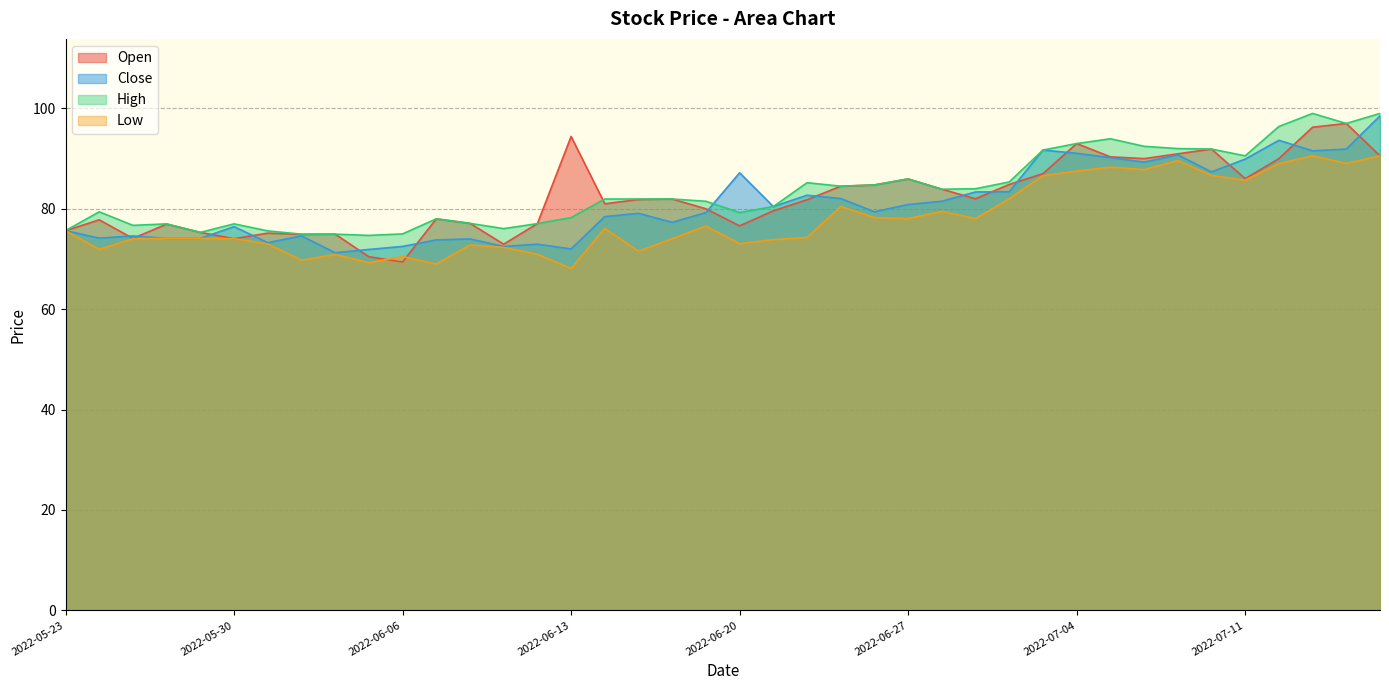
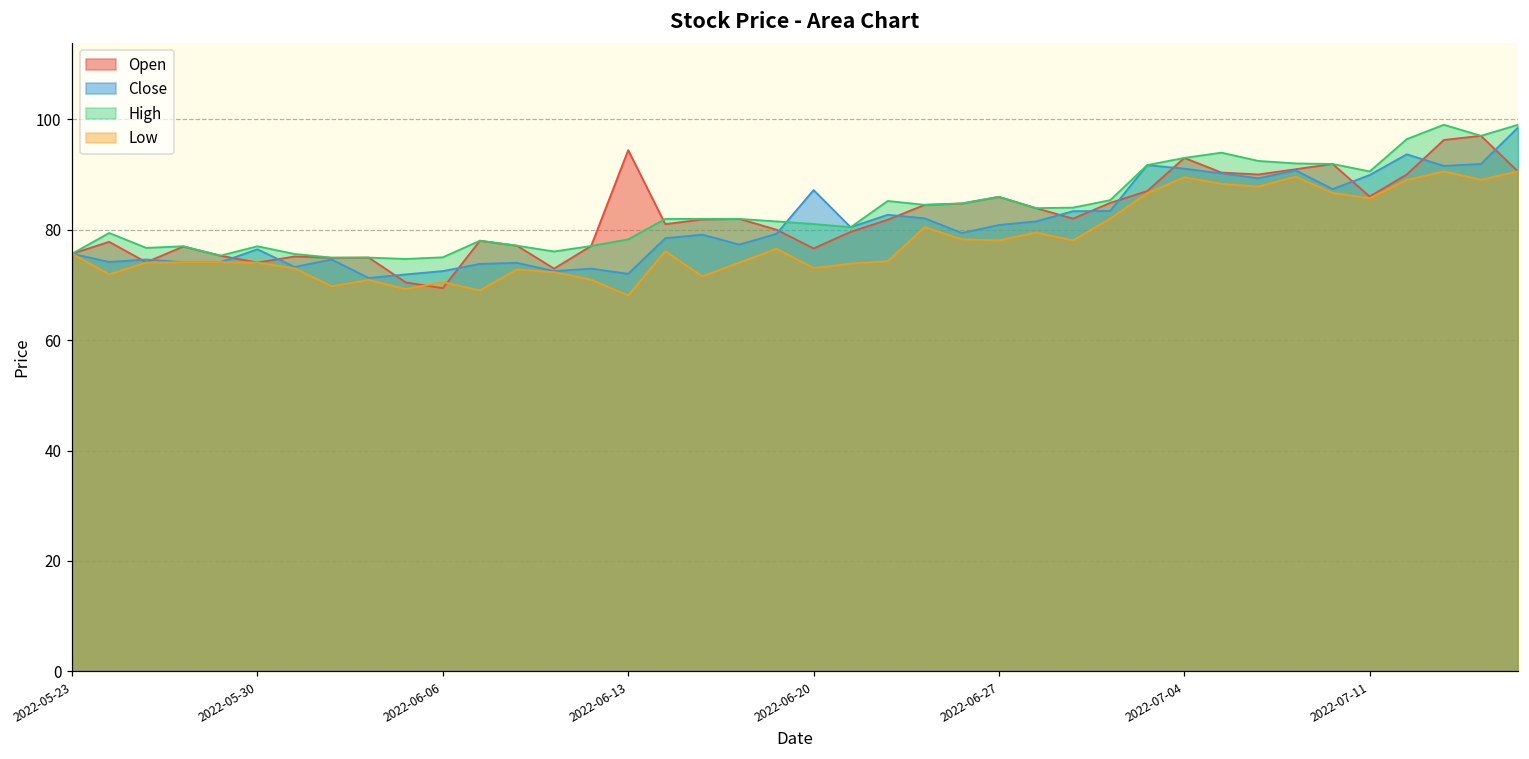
High, 2022-06-20: 79 -> 81
Low, 2022-07-04: 88 -> 90
